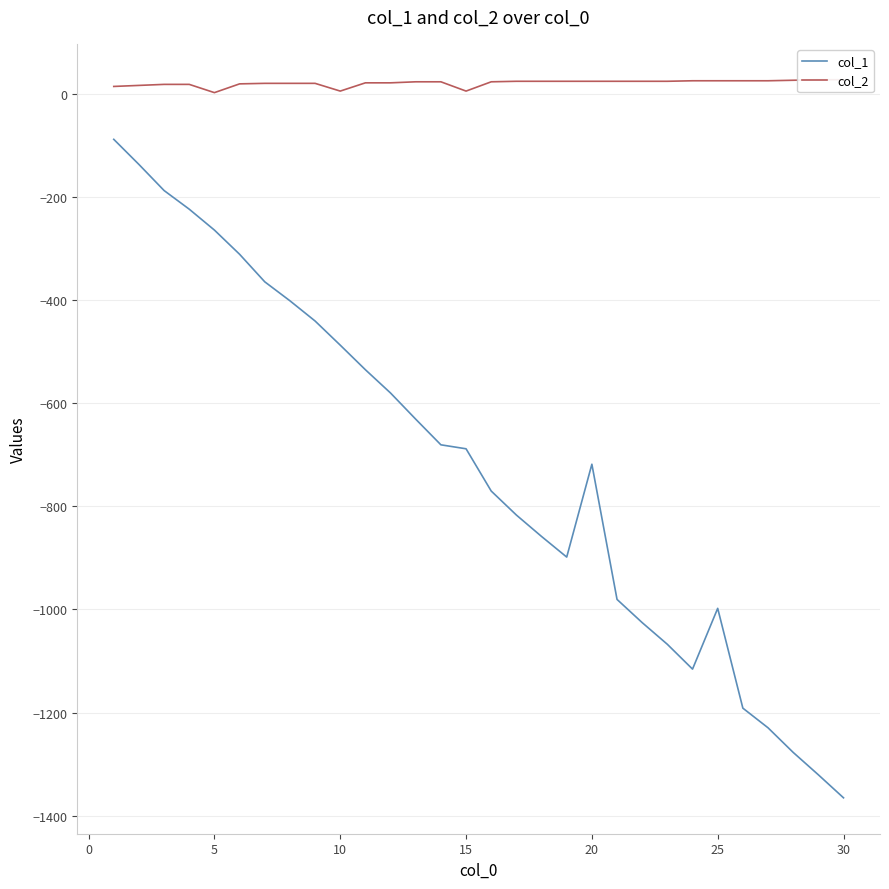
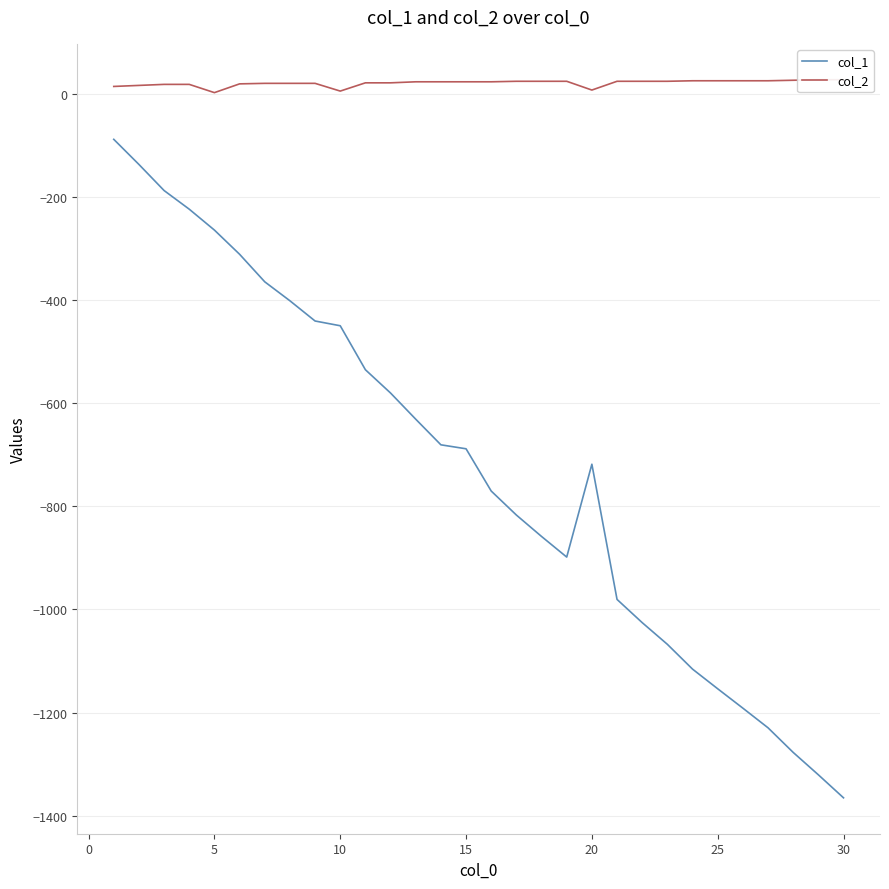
col_1, 10: -490 -> -450
col_2, 15: 10 -> 20
col_2, 20: 20 -> 10
col_1, 25: -1000 -> -1150
